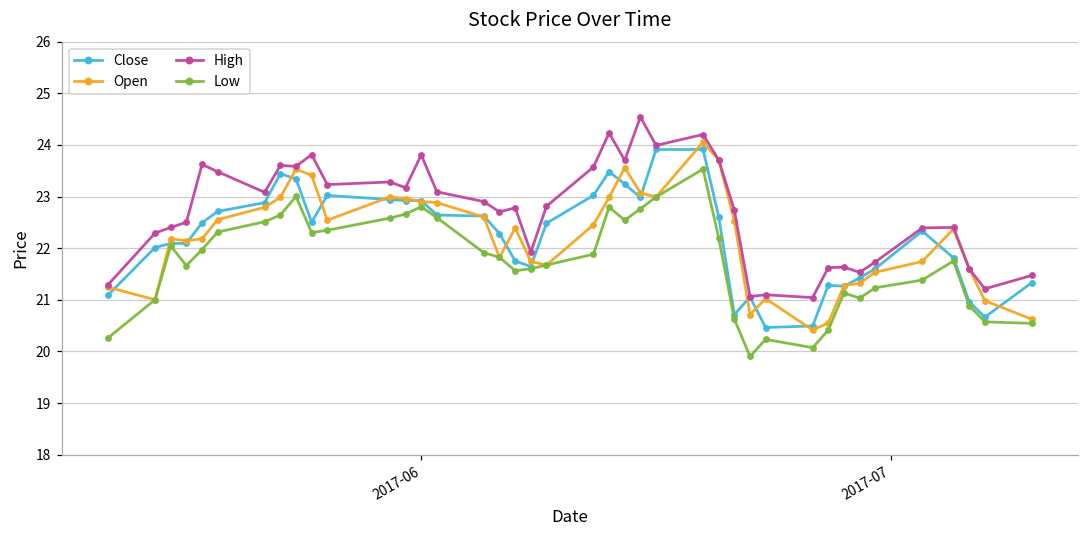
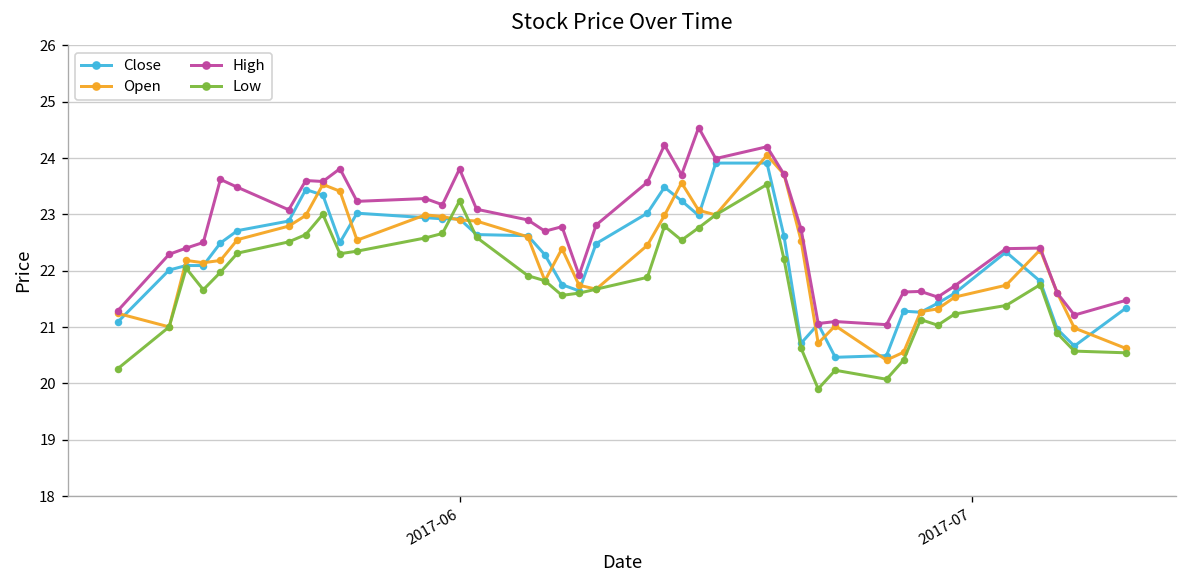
Low, 2017-06: 22.8 -> 23.2
